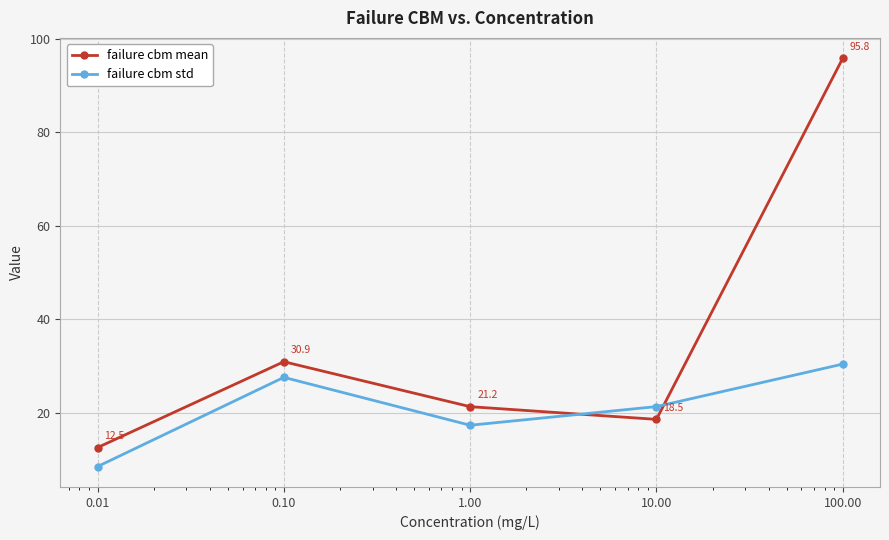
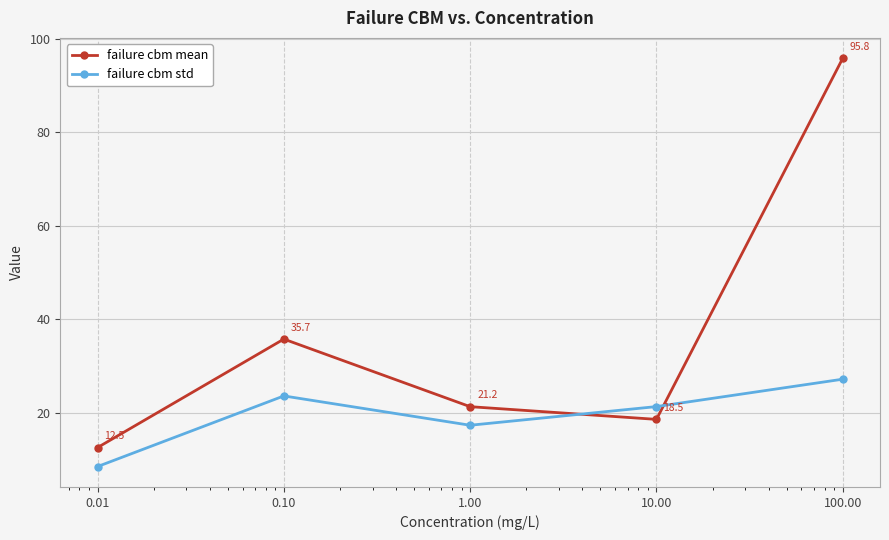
failure cbm mean, 0.10: 30.9 -> 35.7
failure cbm std, 0.10: 28 -> 24
failure cbm std, 100.00: 30 -> 27
